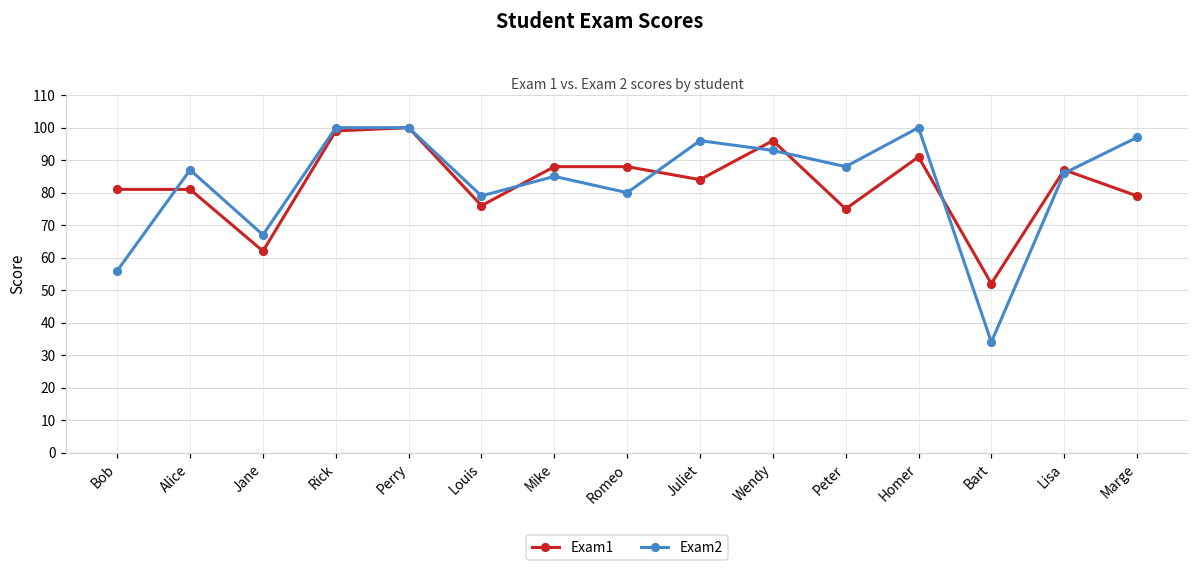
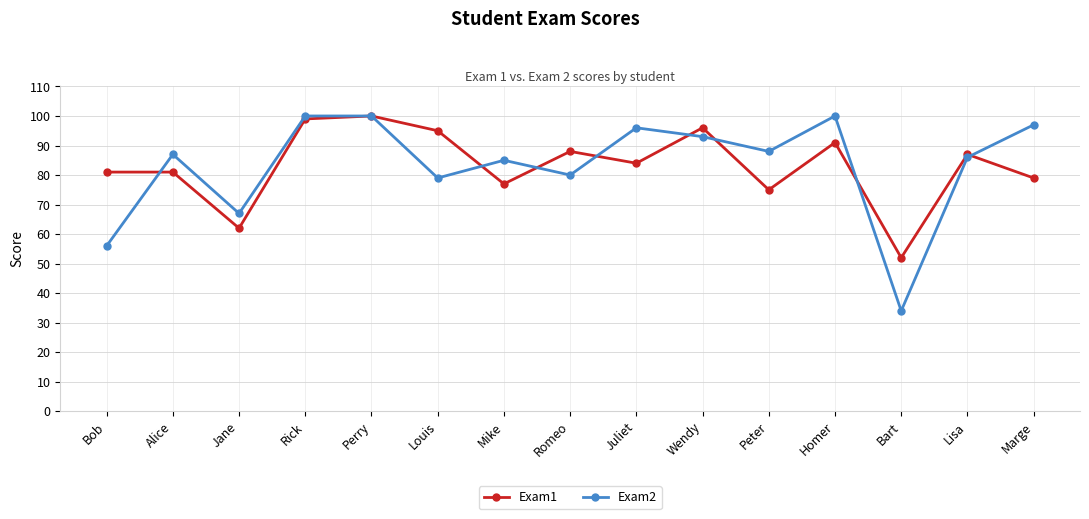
Exam1, Louis: 76 -> 95
Exam1, Mike: 88 -> 77
